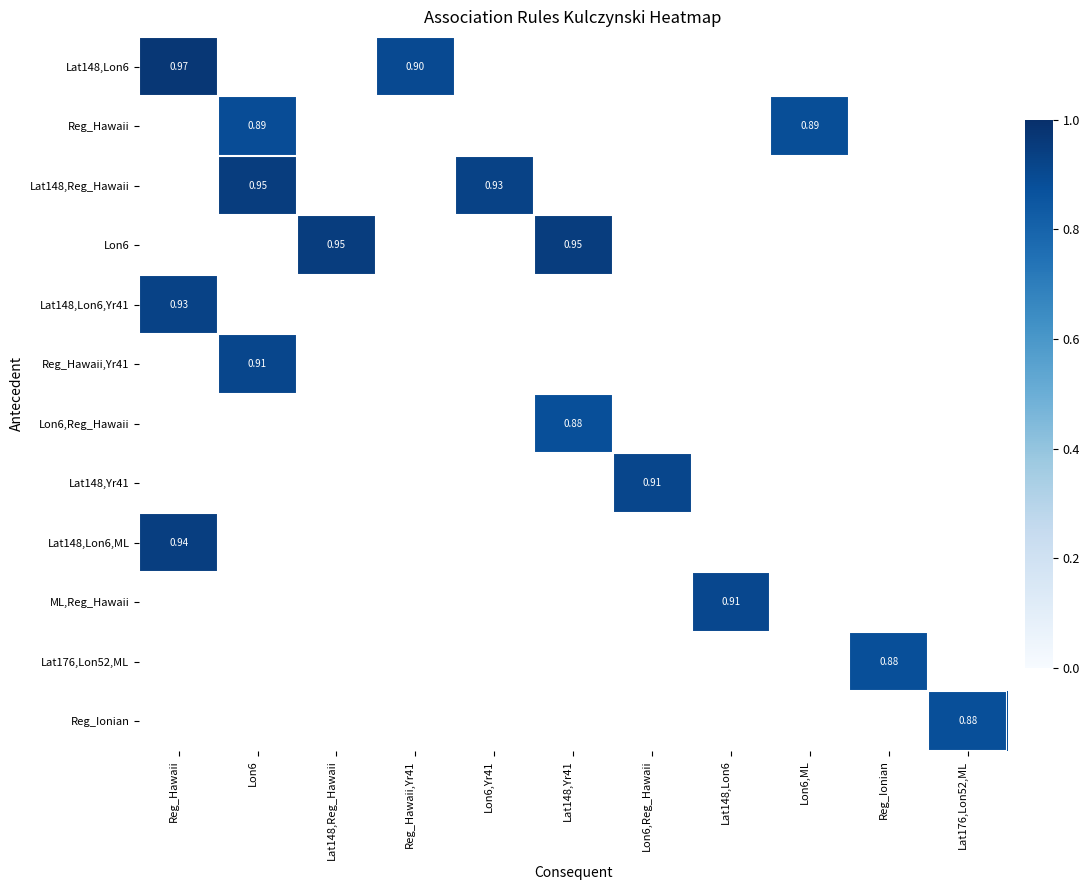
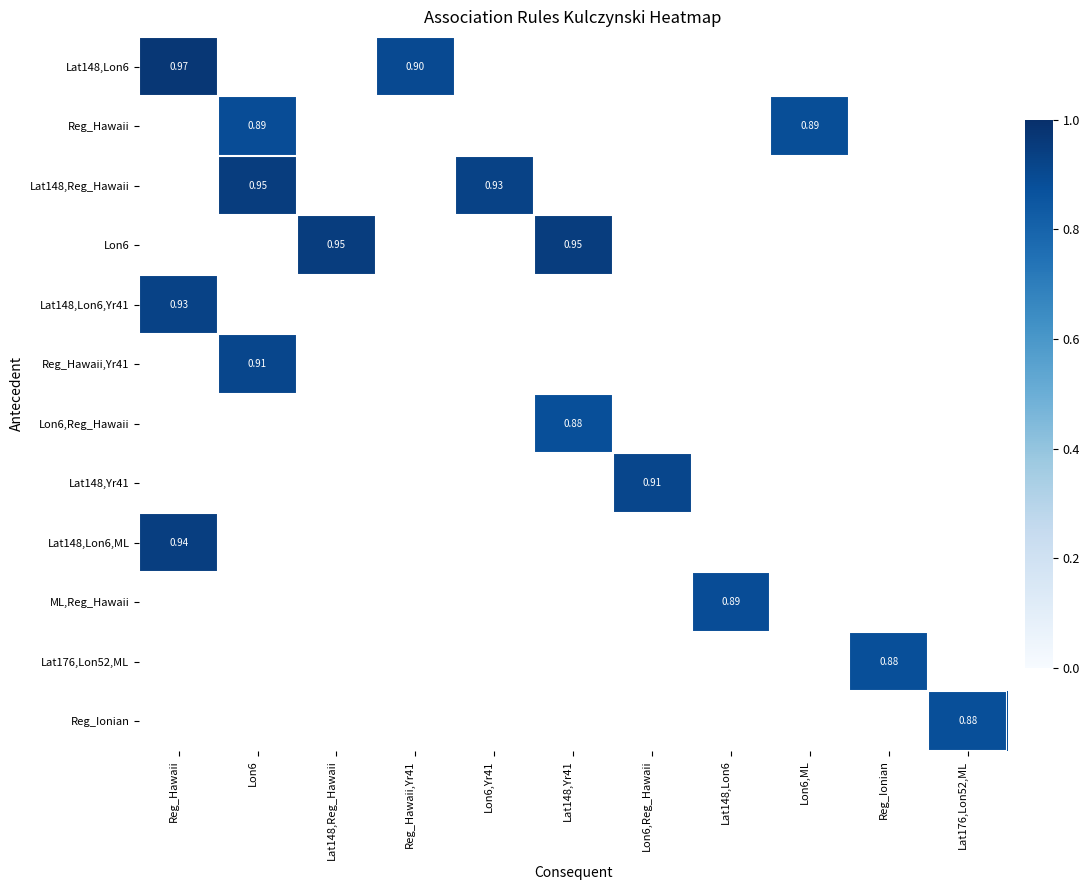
ML,Reg_Hawaii, Lat148,Lon6: 0.91 -> 0.89
